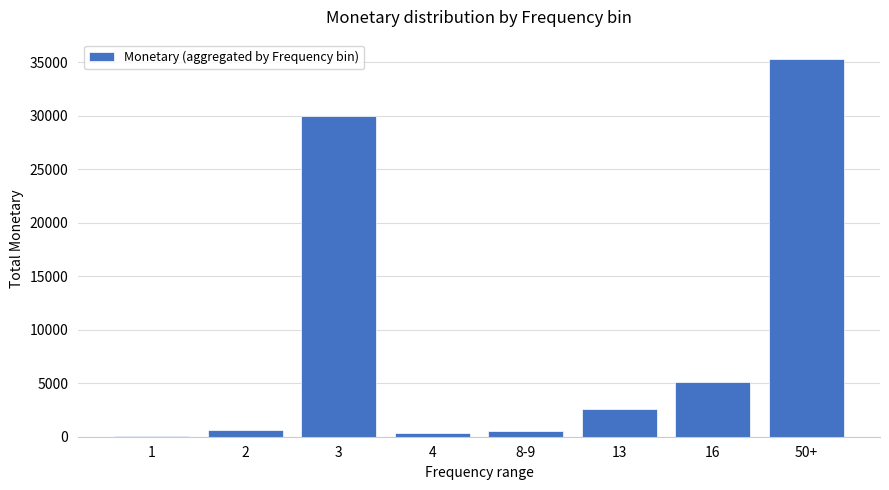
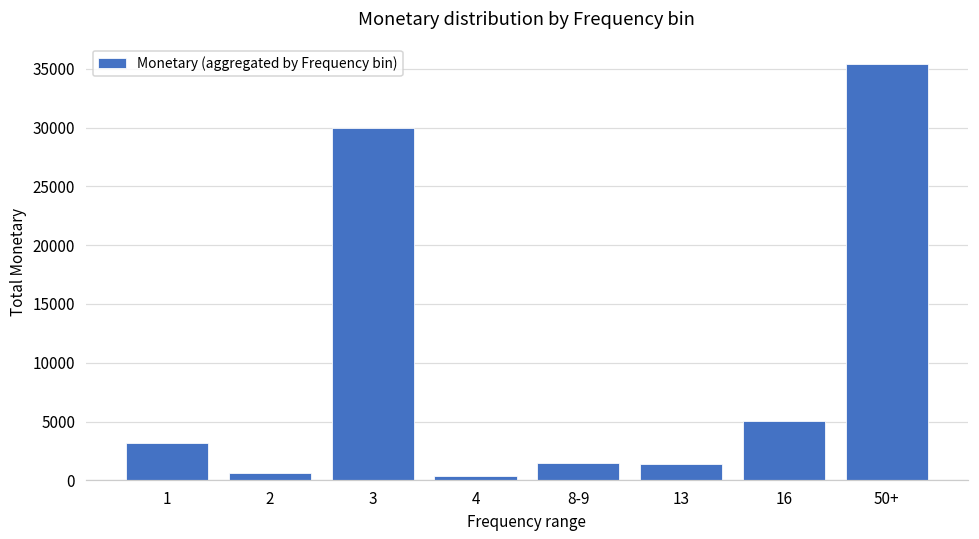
1: 100 -> 3200
8-9: 600 -> 1500
13: 2600 -> 1400
